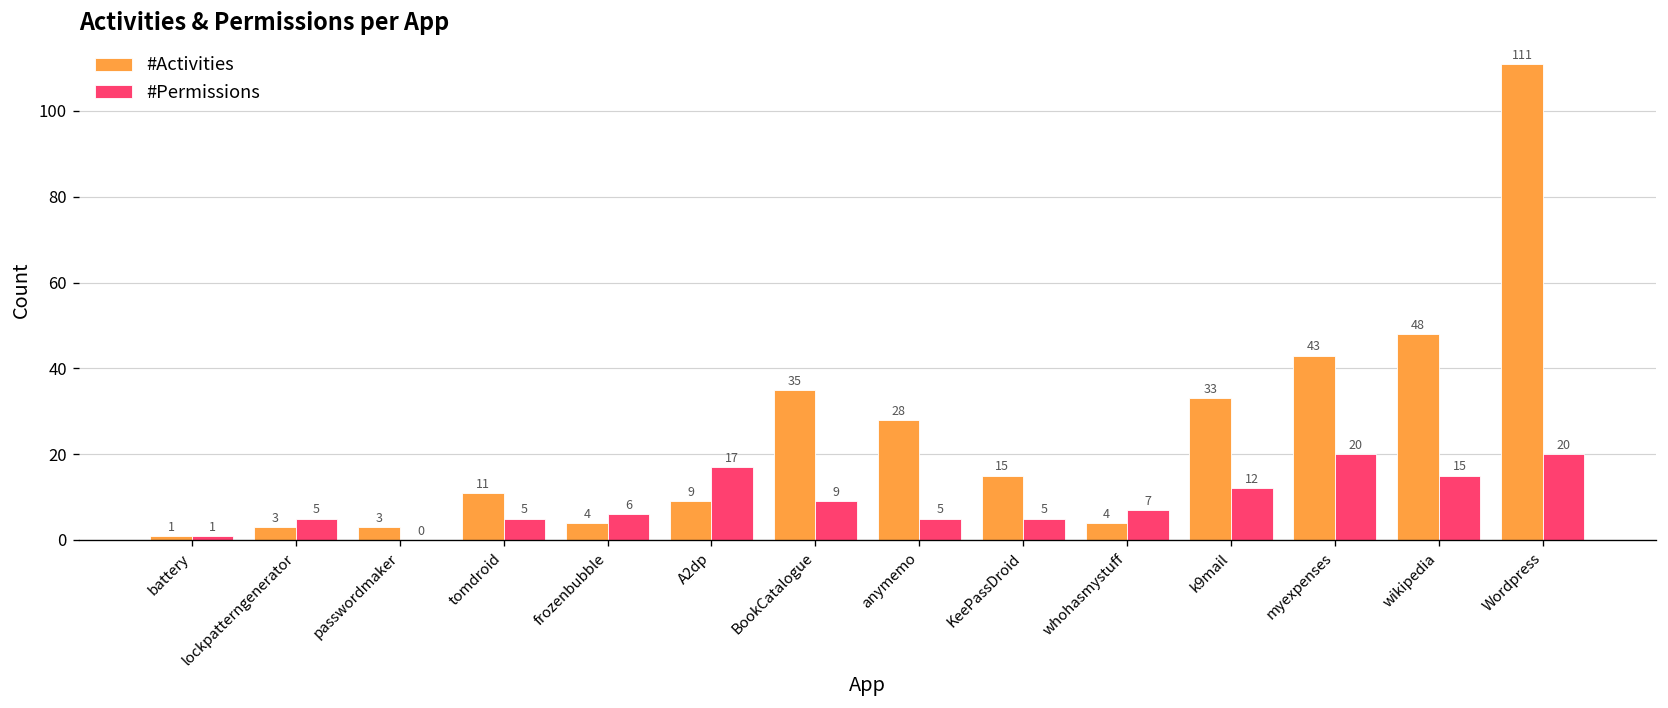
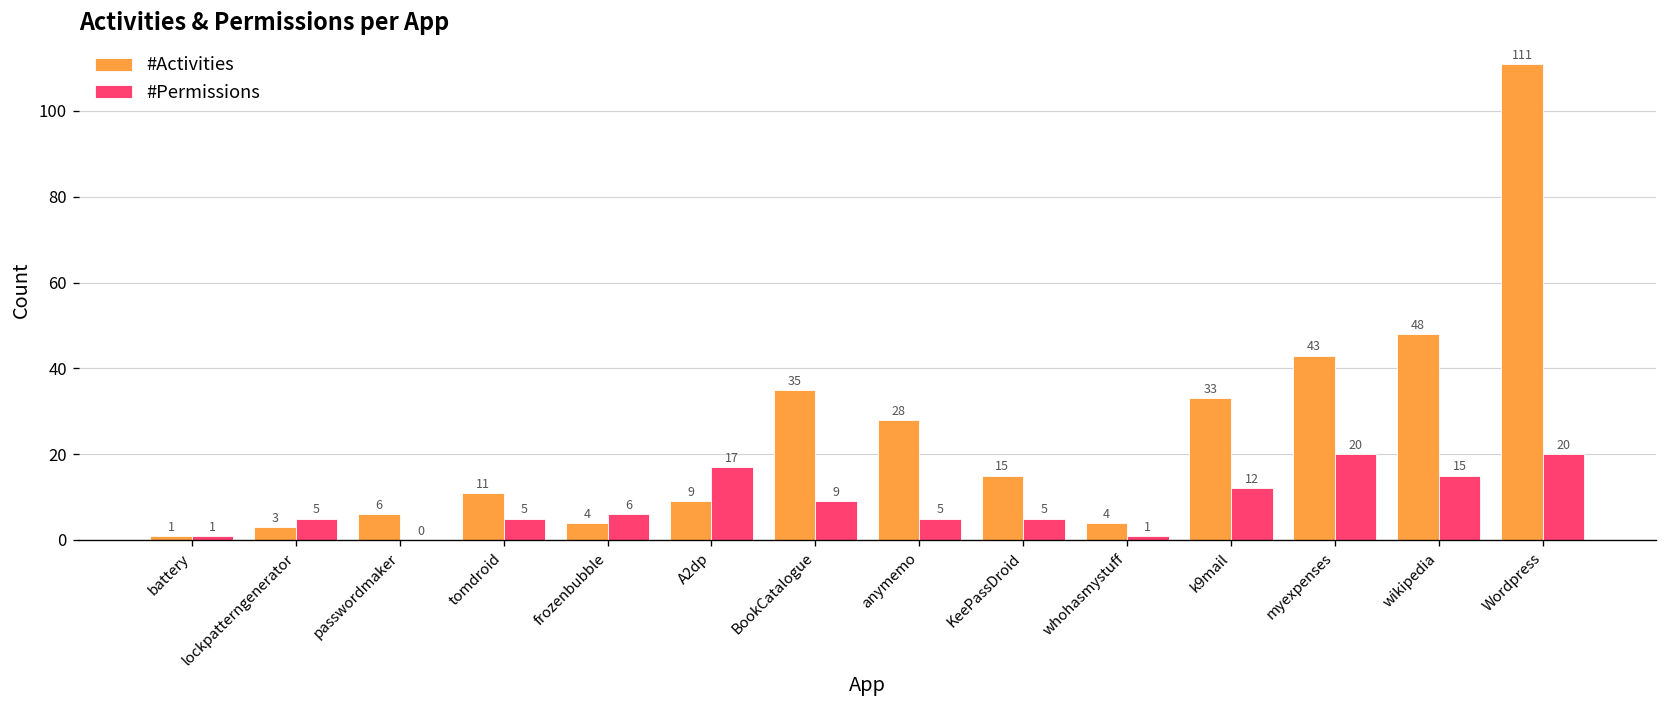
#Activities, passwordmaker: 3 -> 6
#Permissions, whohasmystuff: 7 -> 1
